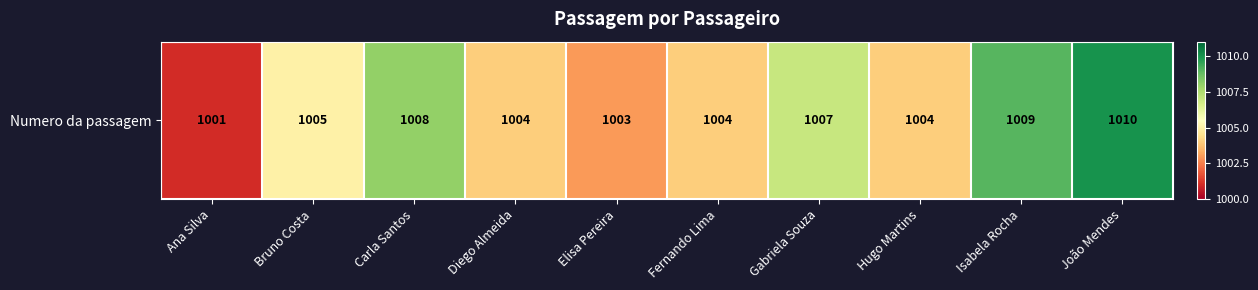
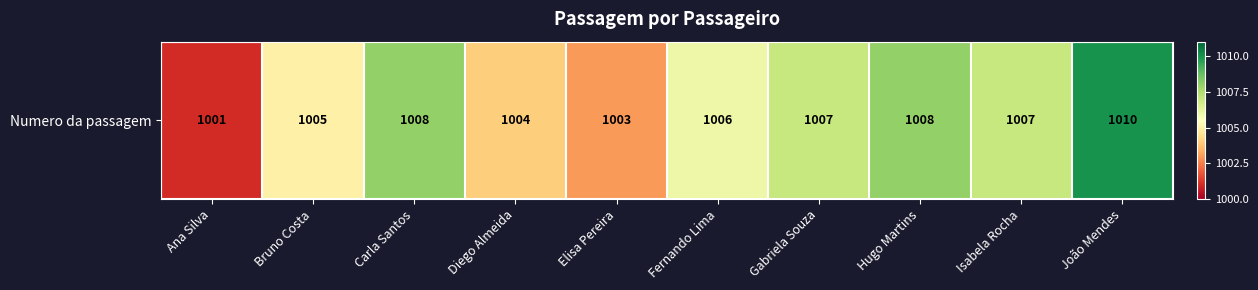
Numero da passagem, Fernando Lima: 1004 -> 1006
Numero da passagem, Hugo Martins: 1004 -> 1008
Numero da passagem, Isabela Rocha: 1009 -> 1007
